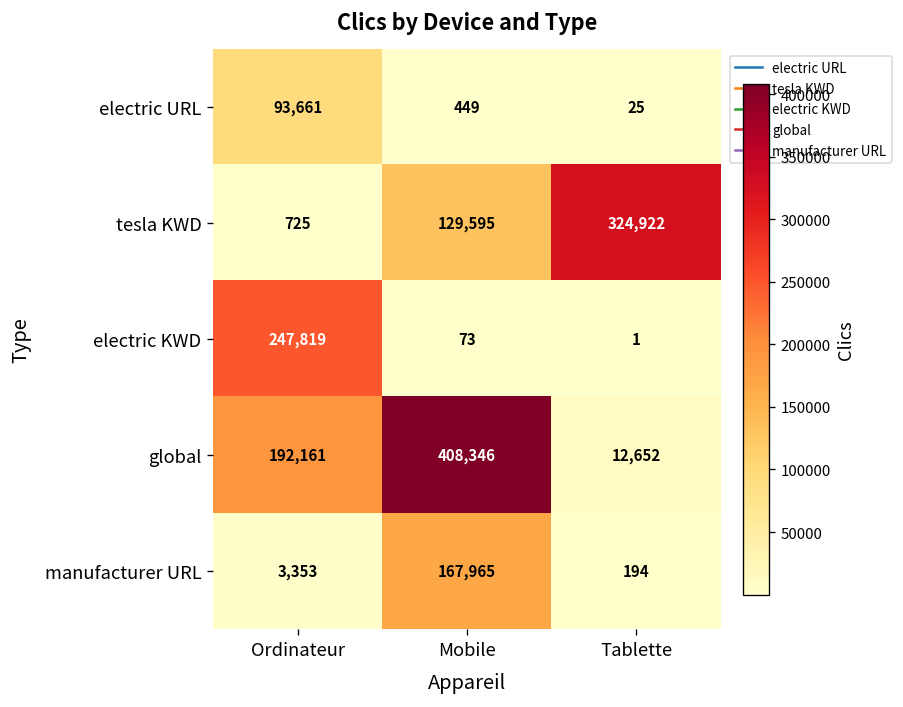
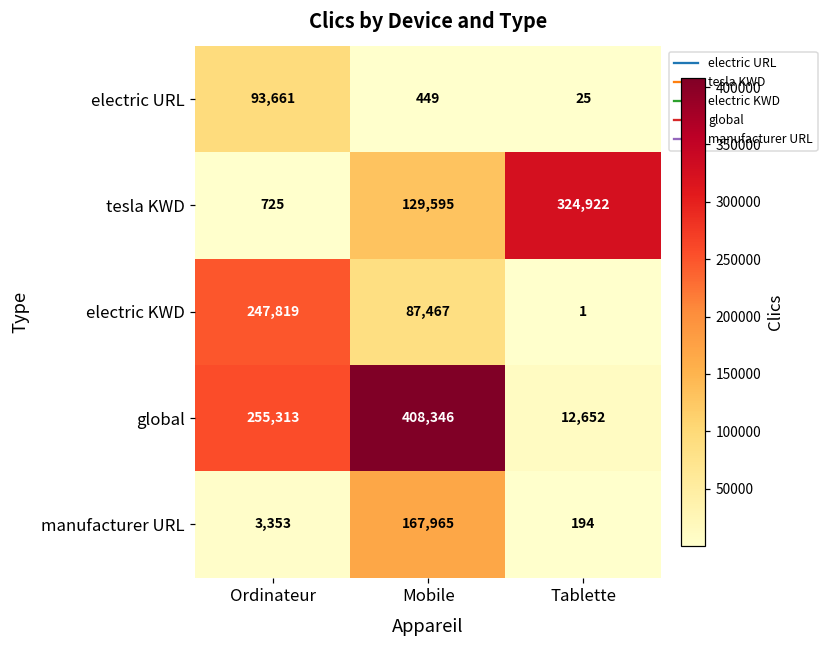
electric KWD, Mobile: 73 -> 87,467
global, Ordinateur: 192,161 -> 255,313
